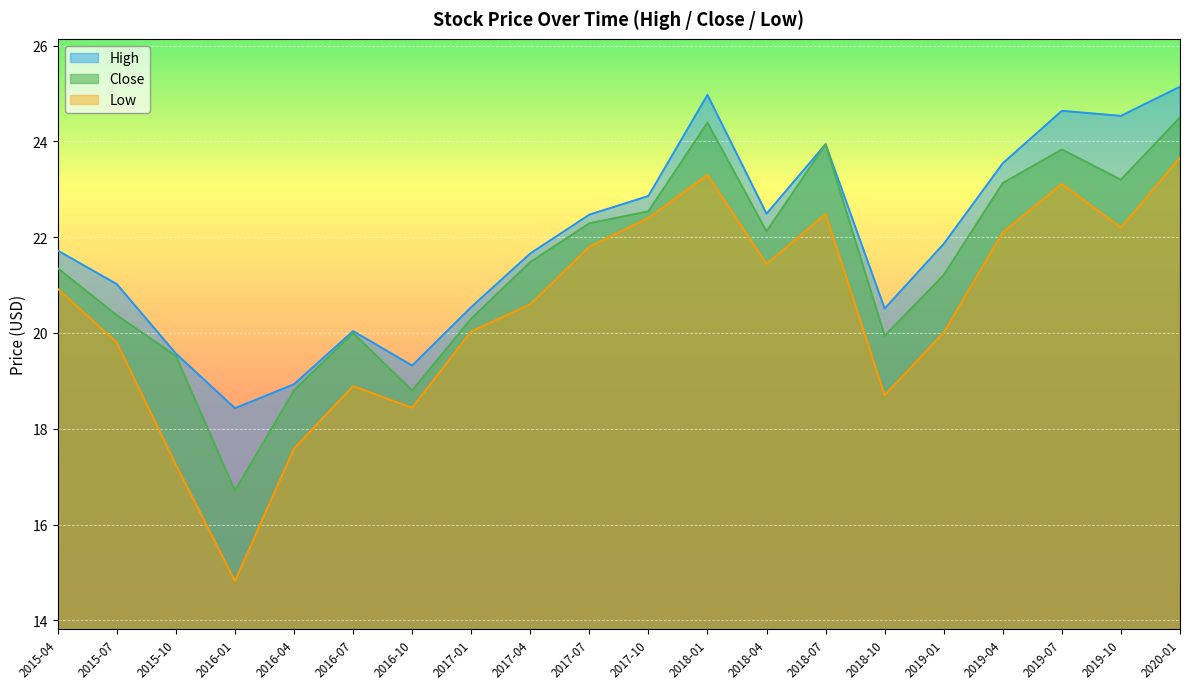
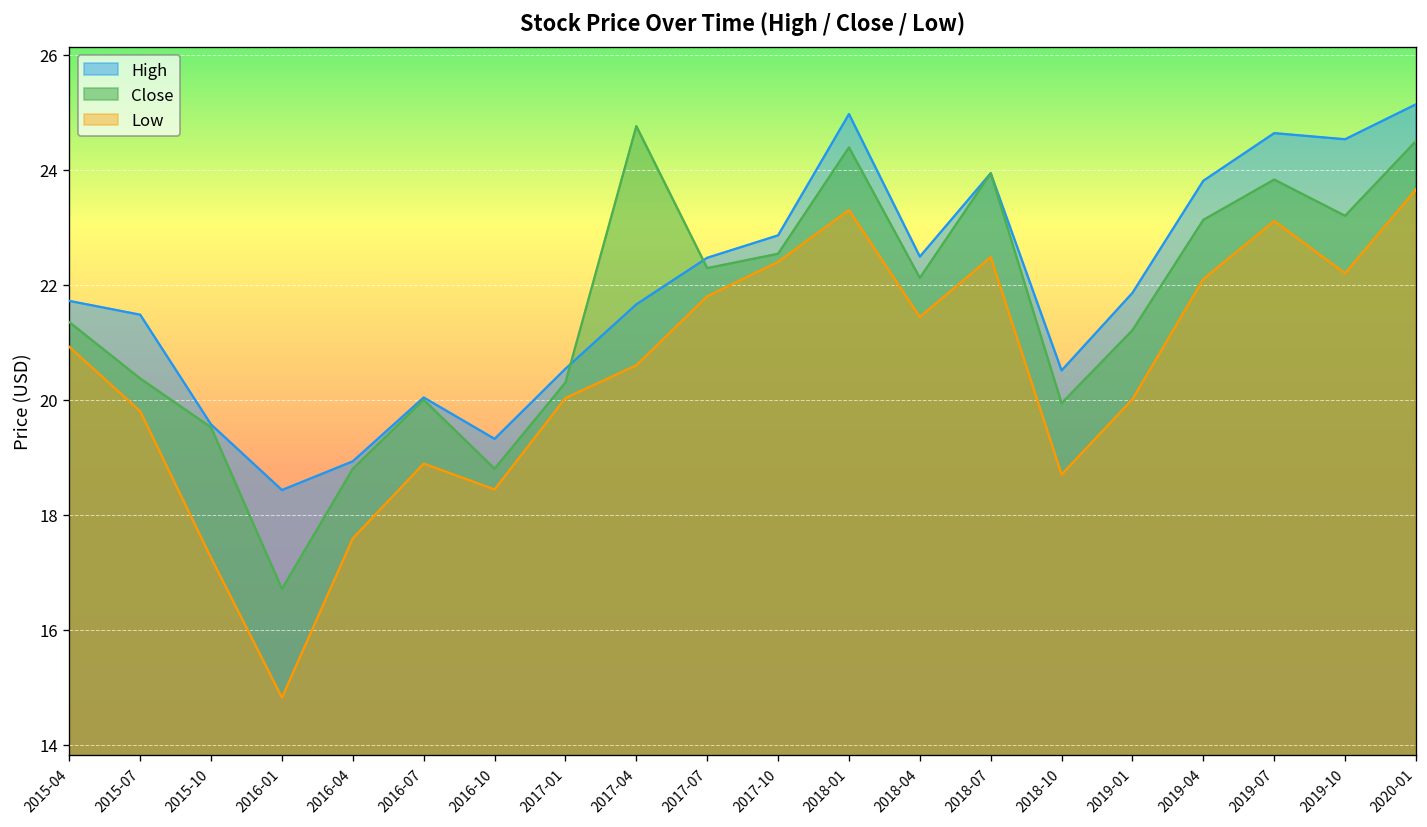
High, 2015-07: 21.0 -> 21.5
Close, 2017-04: 21.5 -> 24.8
High, 2019-04: 23.5 -> 23.8
